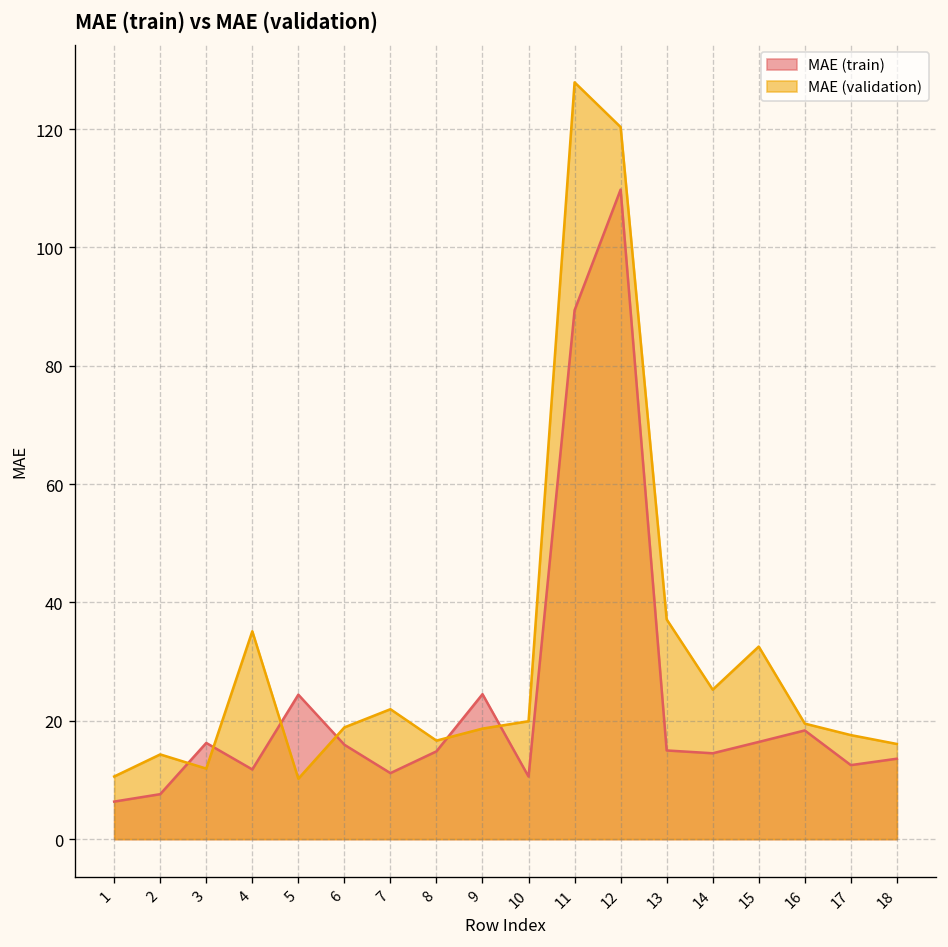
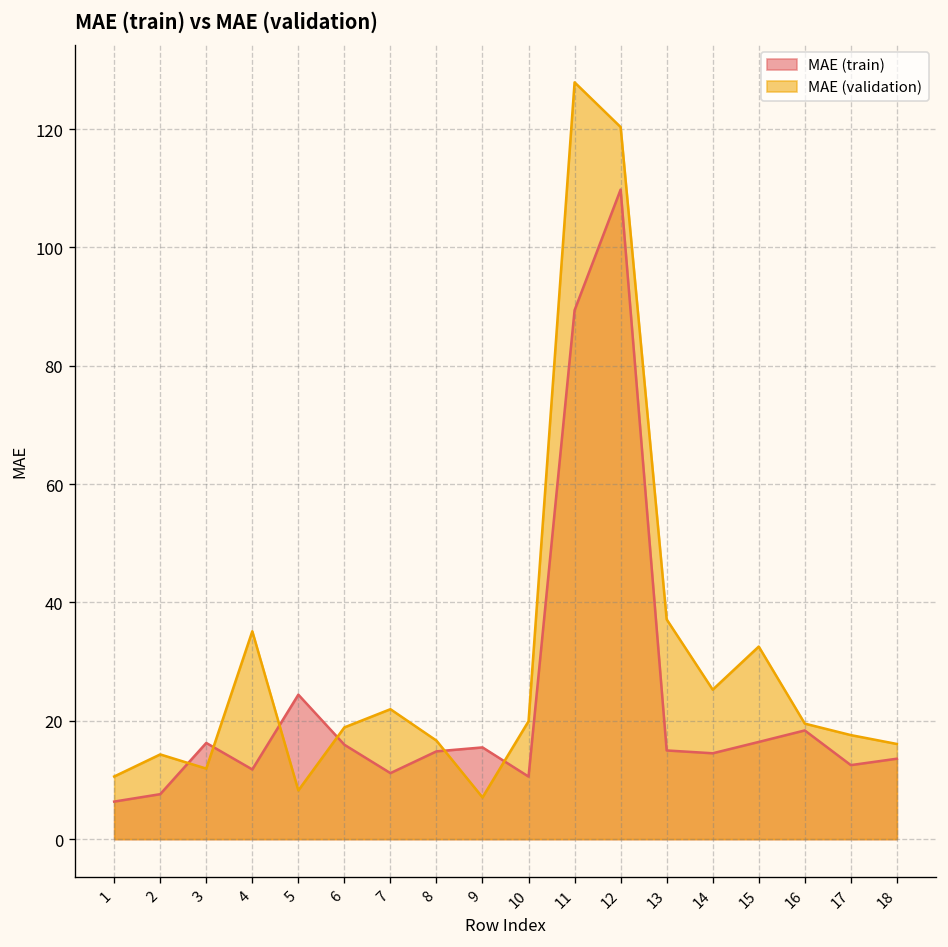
MAE (validation), 5: 10 -> 8
MAE (train), 9: 25 -> 16
MAE (validation), 9: 19 -> 7
